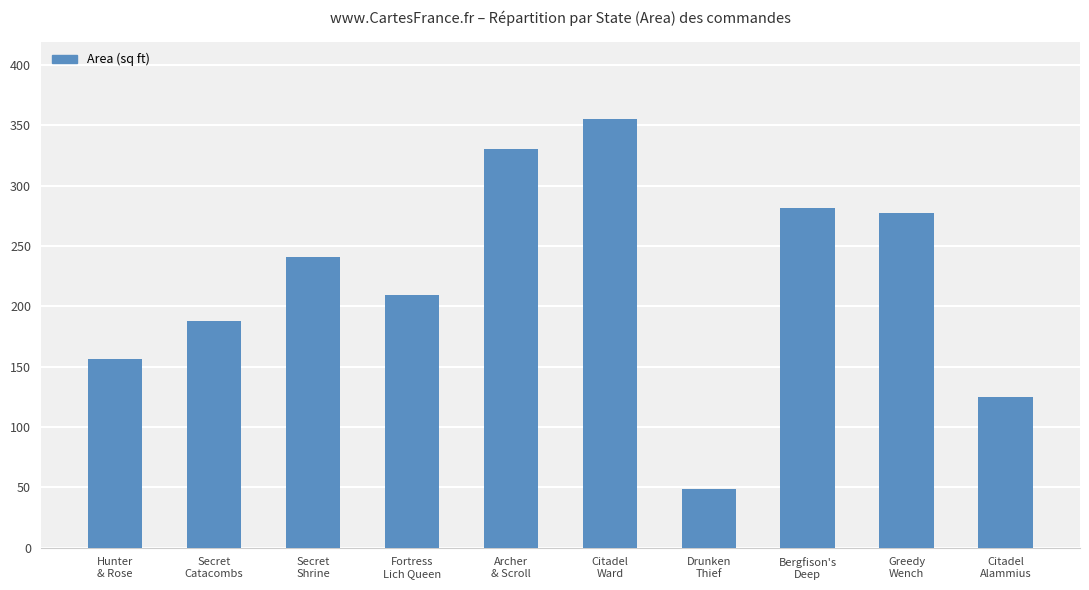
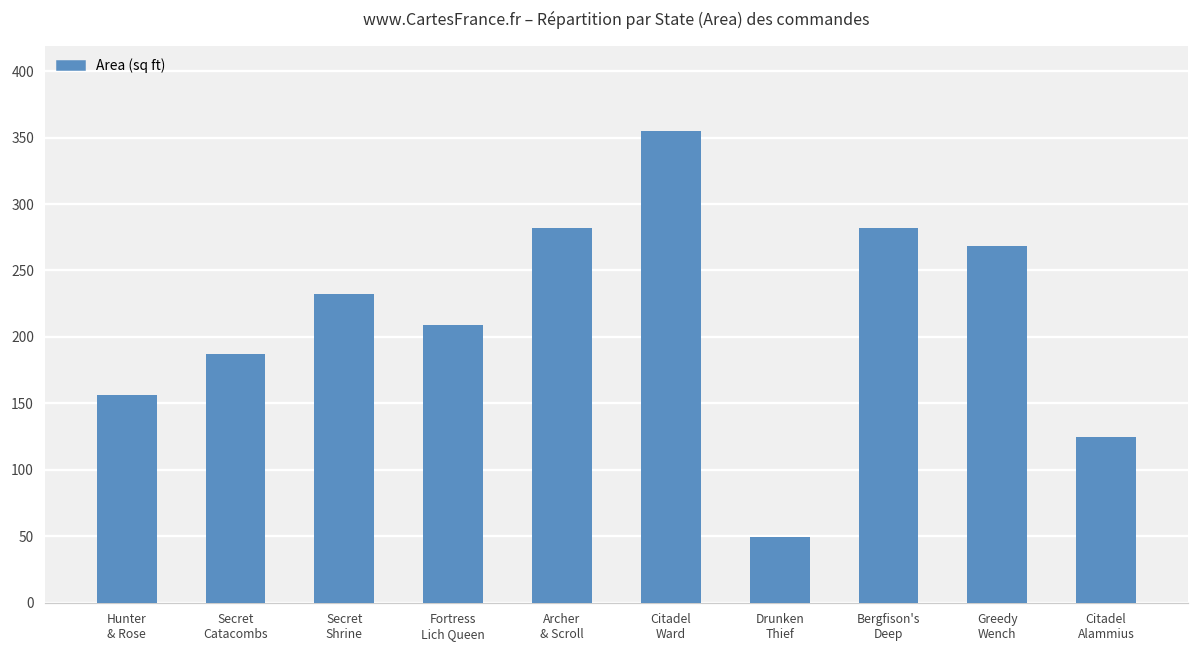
Secret Shrine: 241 -> 232
Archer & Scroll: 330 -> 282
Greedy Wench: 277 -> 268
